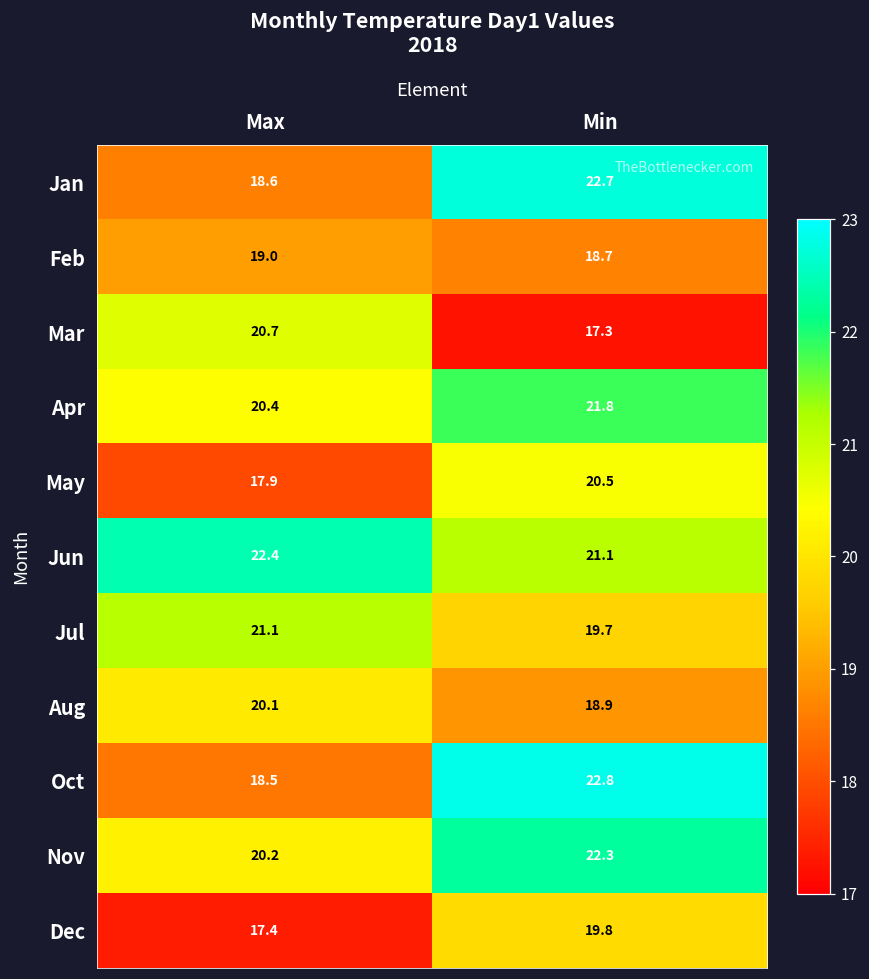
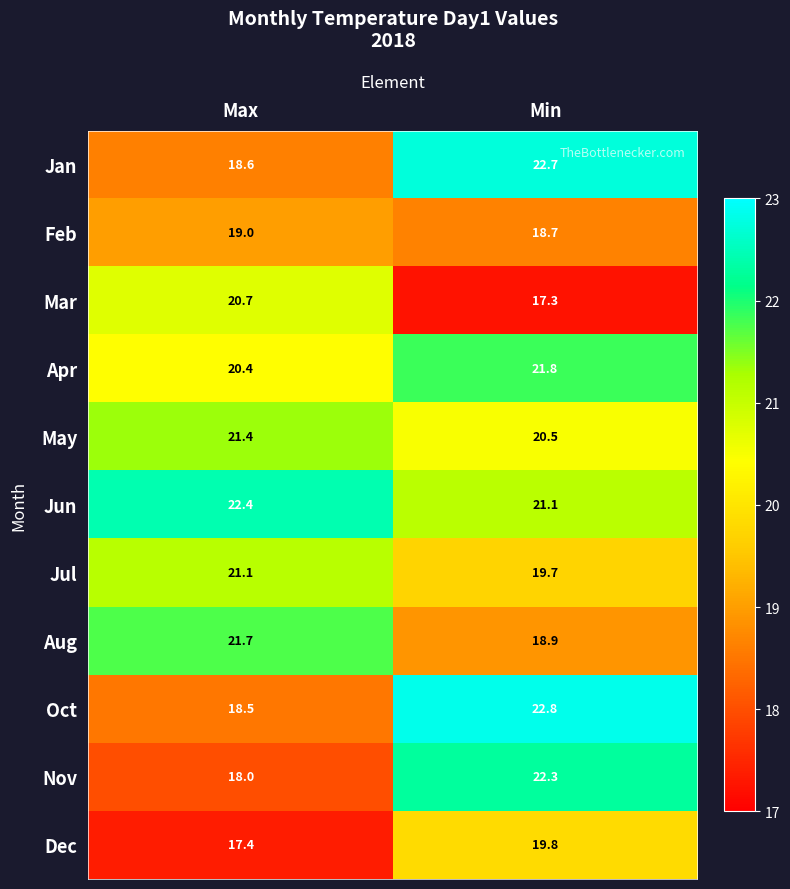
May, Max: 17.9 -> 21.4
Aug, Max: 20.1 -> 21.7
Nov, Max: 20.2 -> 18.0
